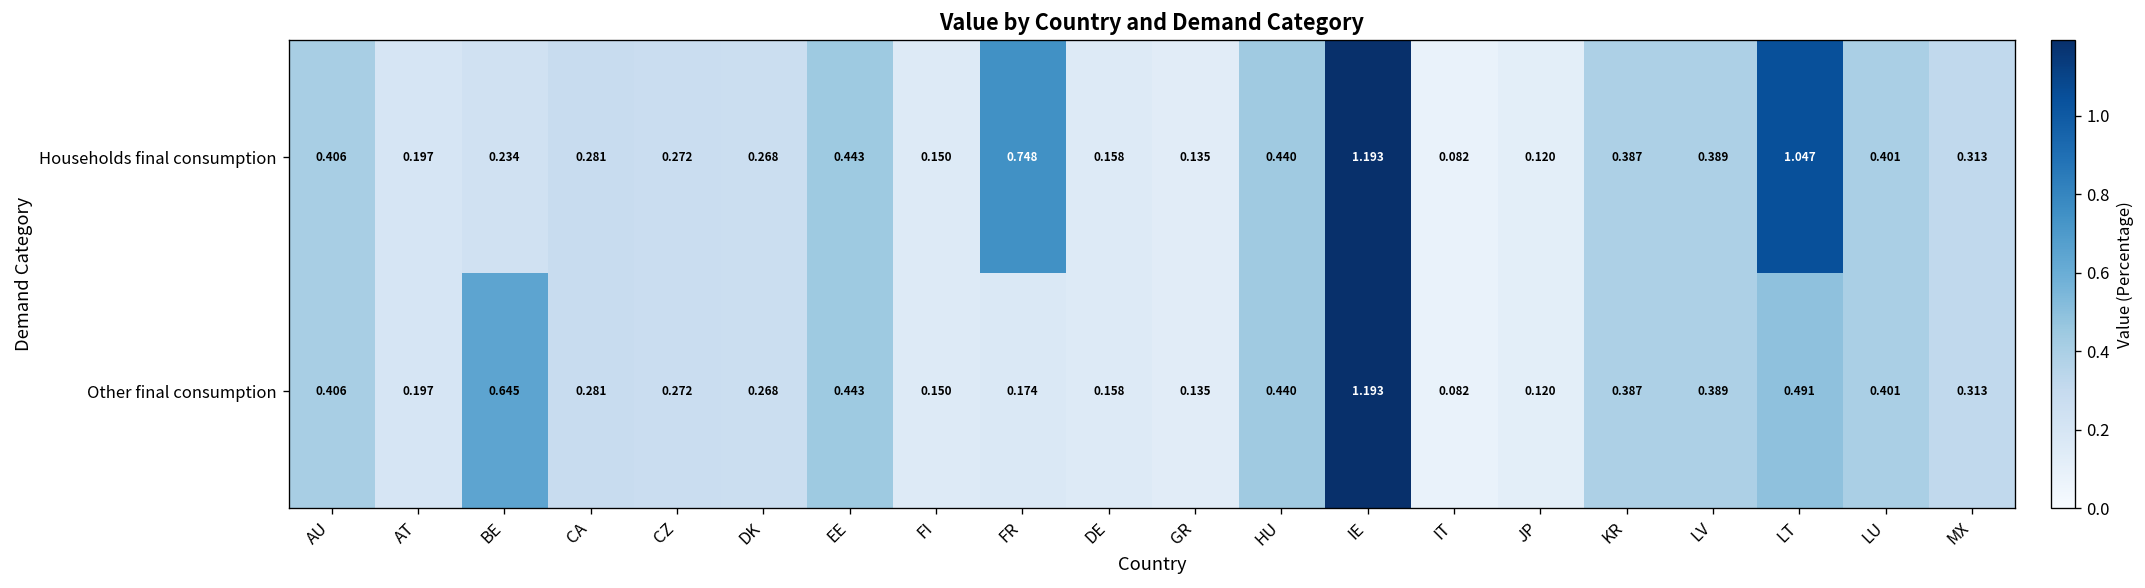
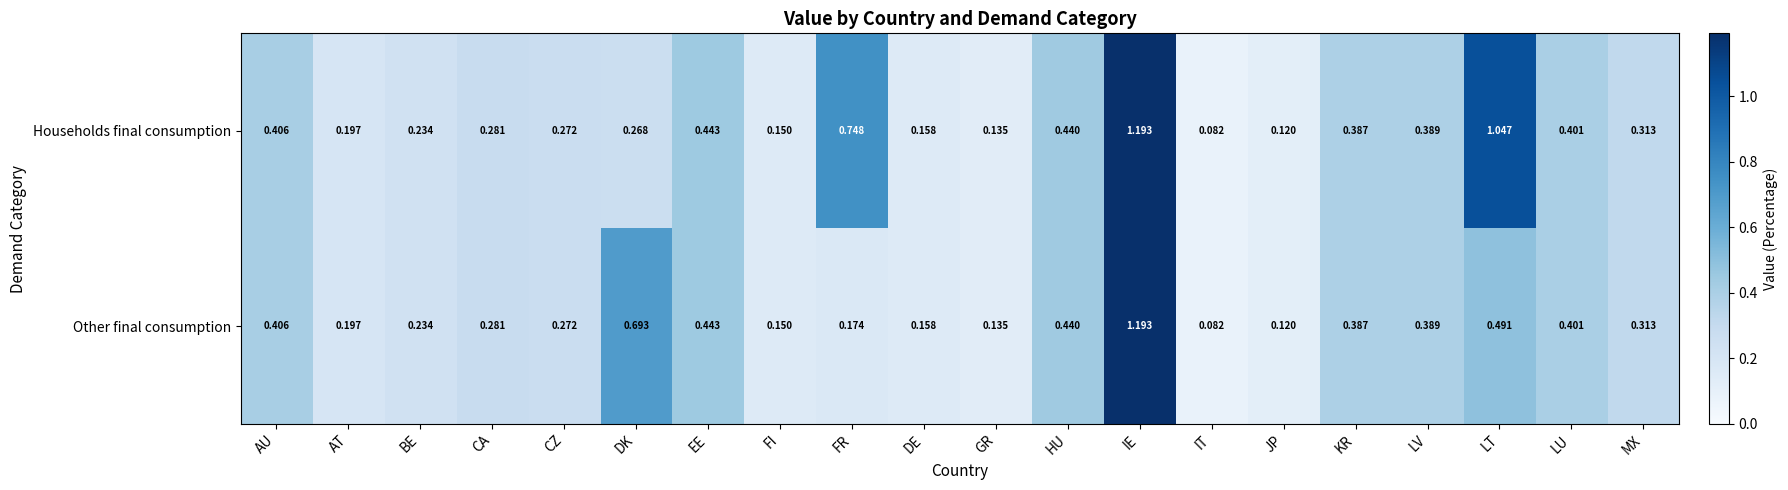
Other final consumption, BE: 0.645 -> 0.234
Other final consumption, DK: 0.268 -> 0.693
